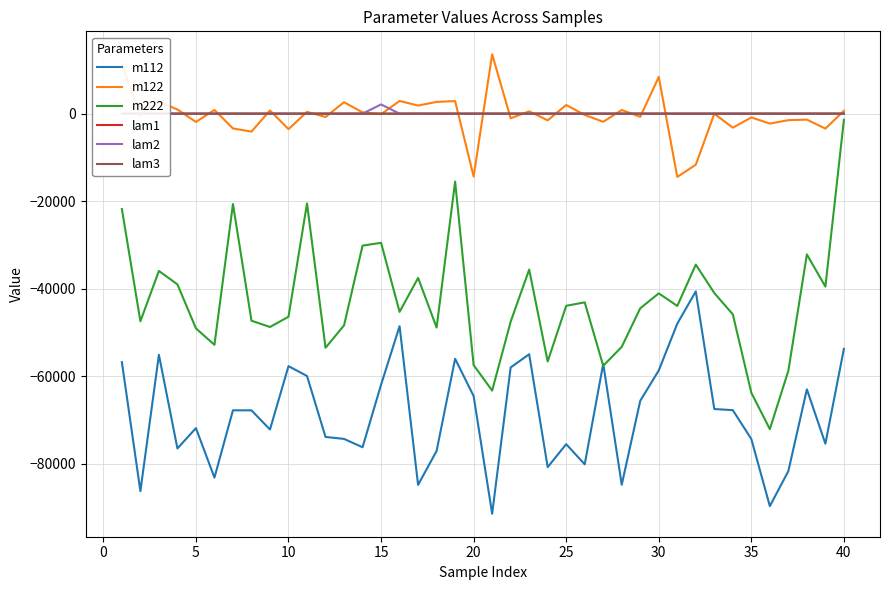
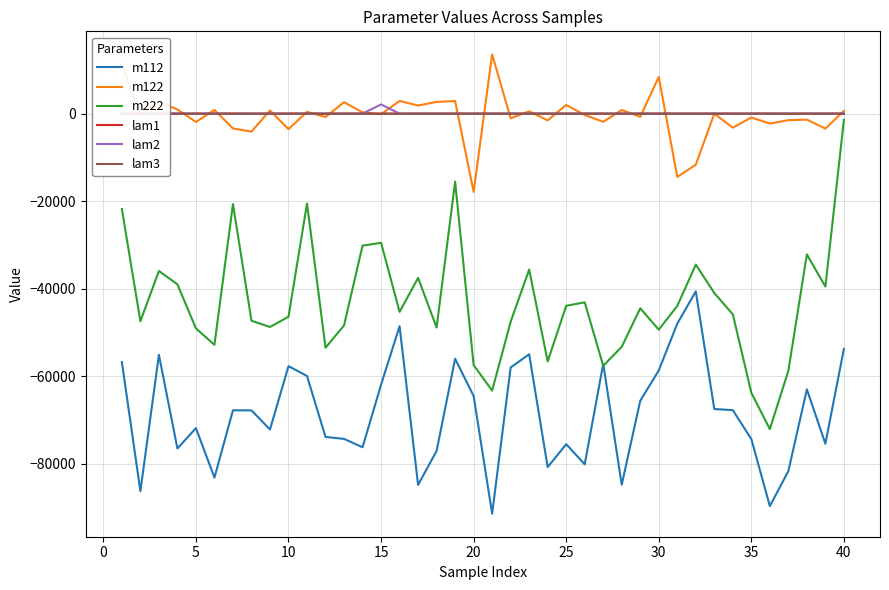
m122, 20: -14000 -> -18000
m222, 30: -41000 -> -49000
